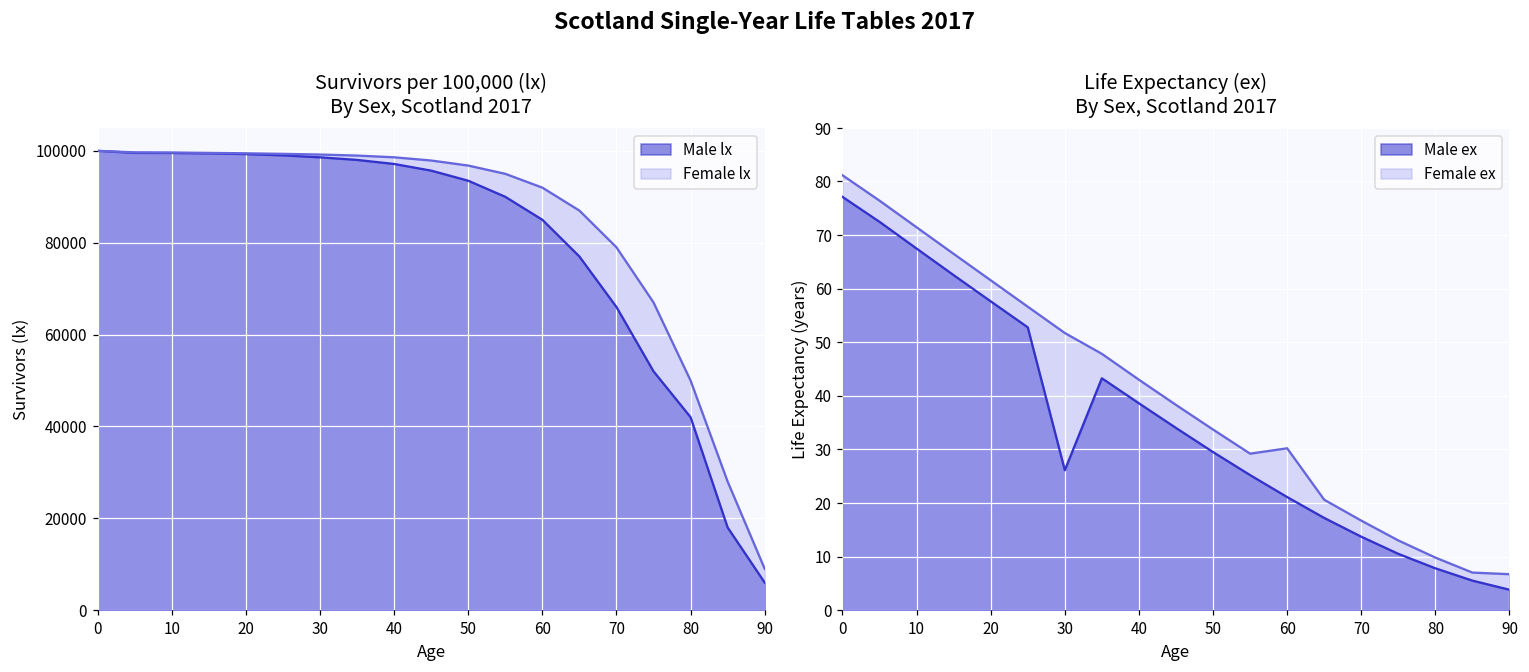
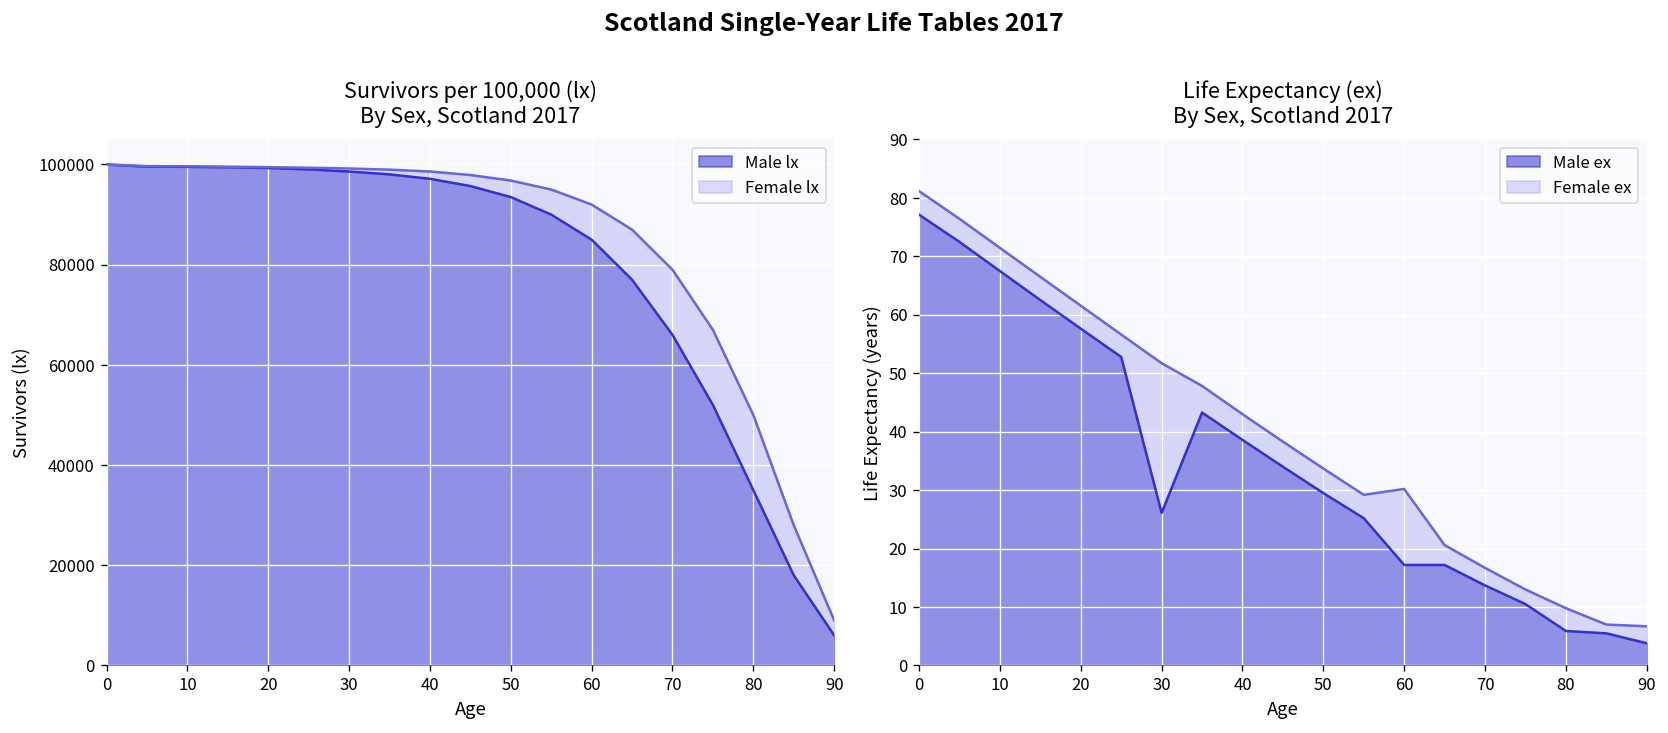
Survivors per 100,000 (lx) By Sex, Scotland 2017, Male lx, 80: 42000 -> 35000
Life Expectancy (ex) By Sex, Scotland 2017, Male ex, 60: 21 -> 17
Life Expectancy (ex) By Sex, Scotland 2017, Male ex, 80: 8 -> 6
